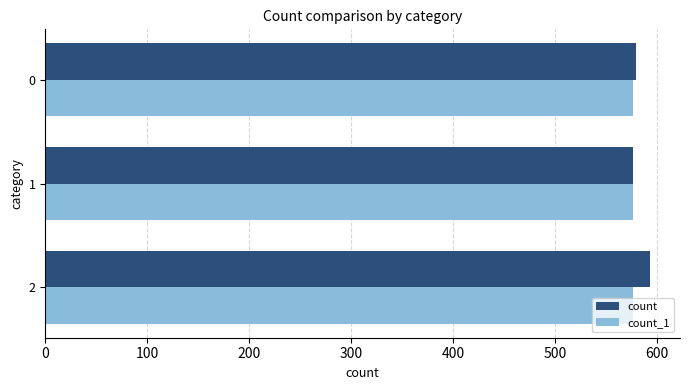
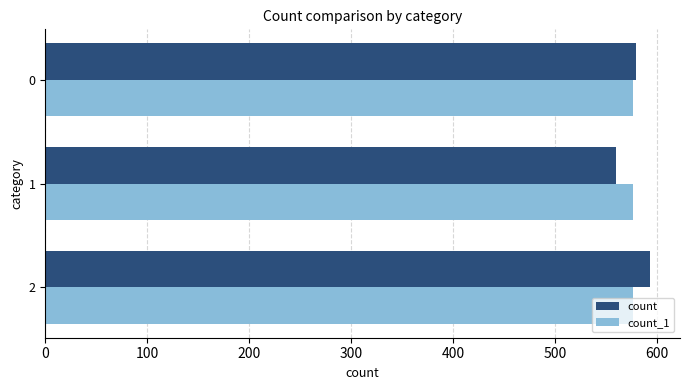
count, 1: 577 -> 560
